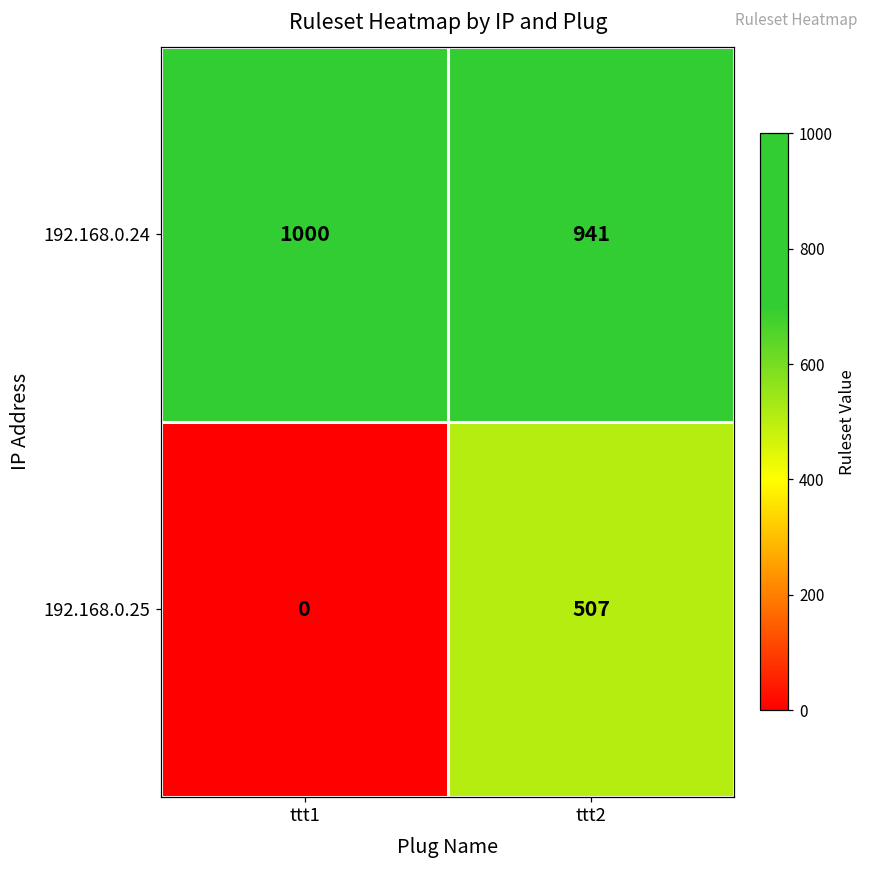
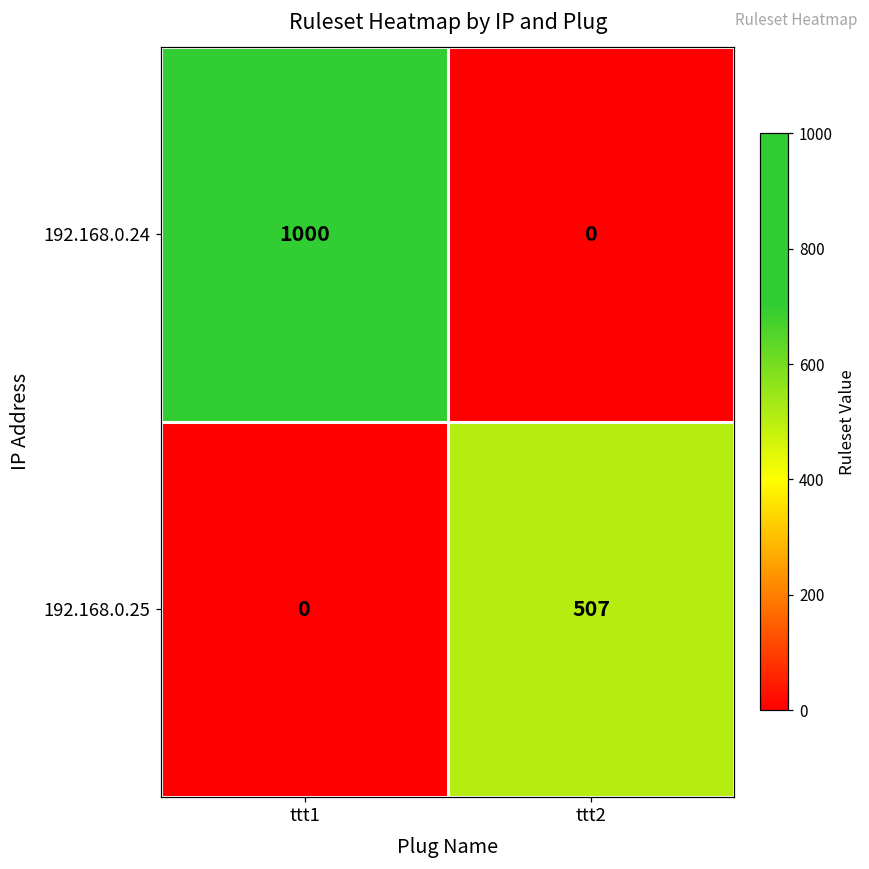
192.168.0.24, ttt2: 941 -> 0
